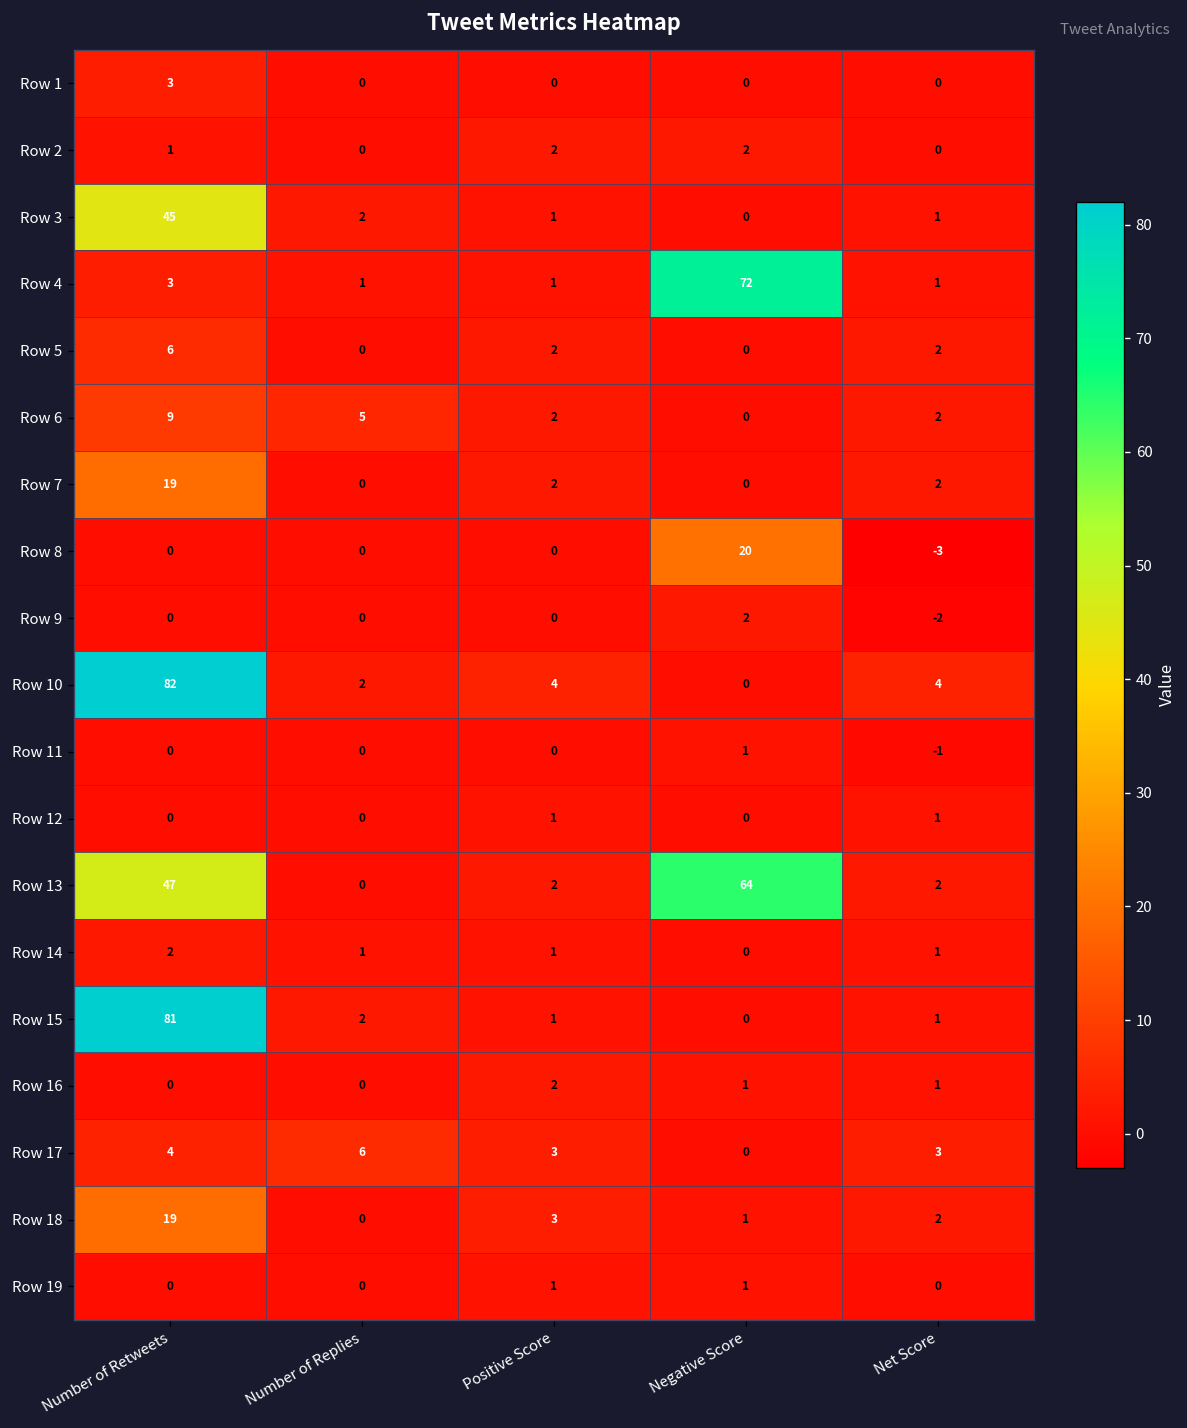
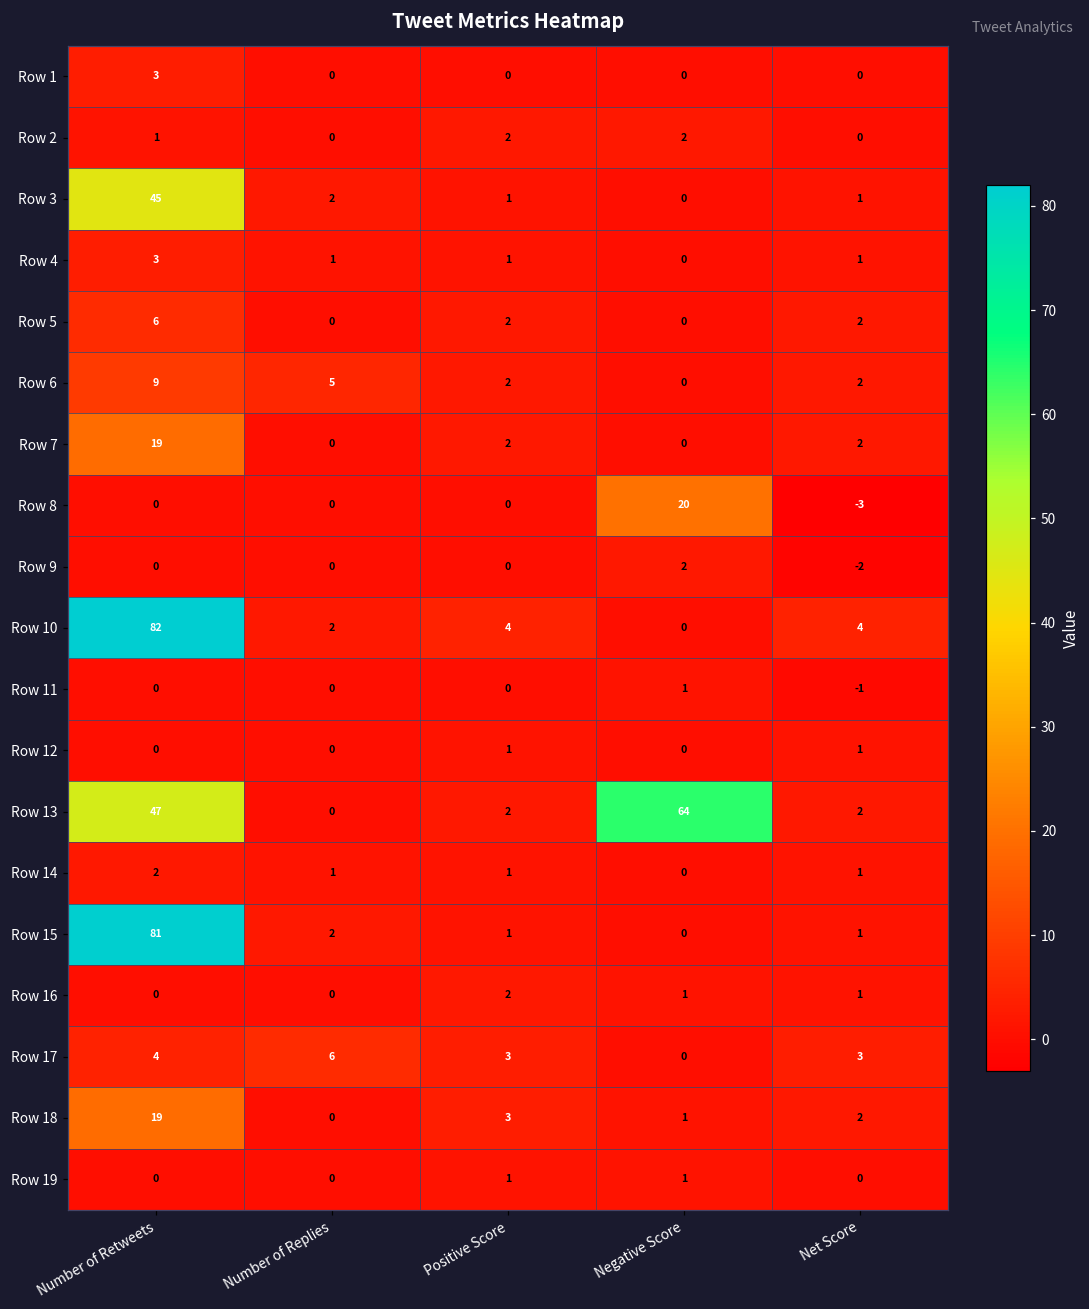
Row 4, Negative Score: 72 -> 0
